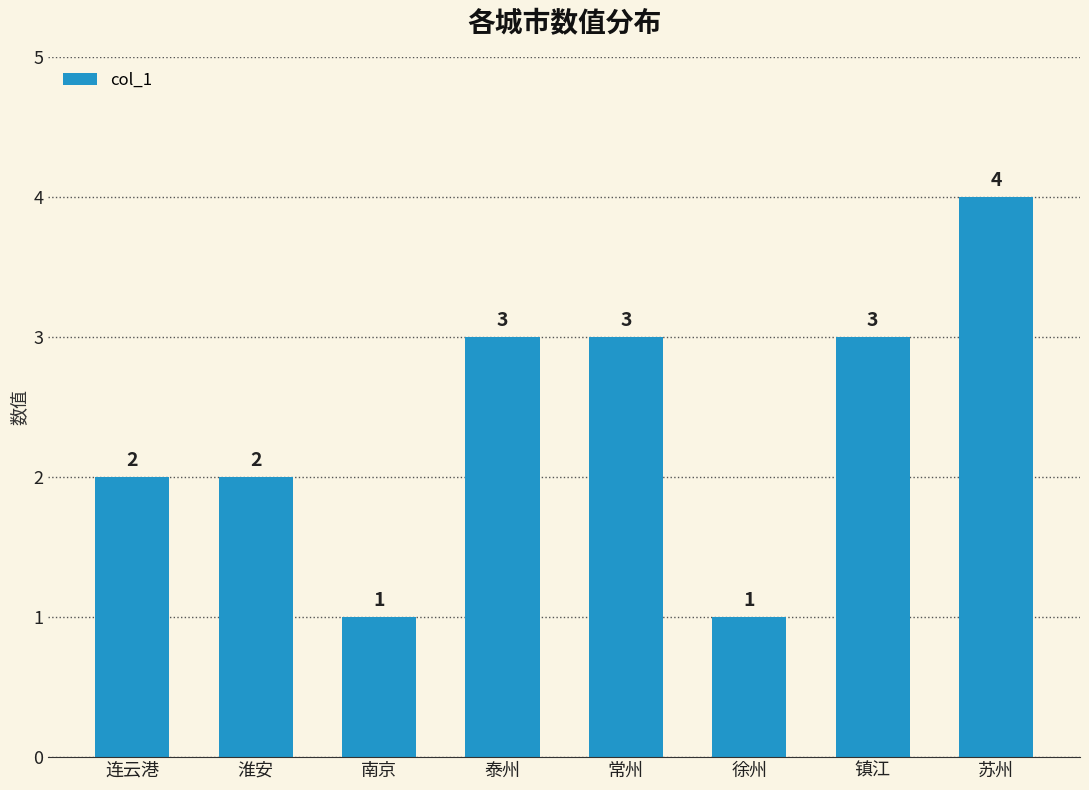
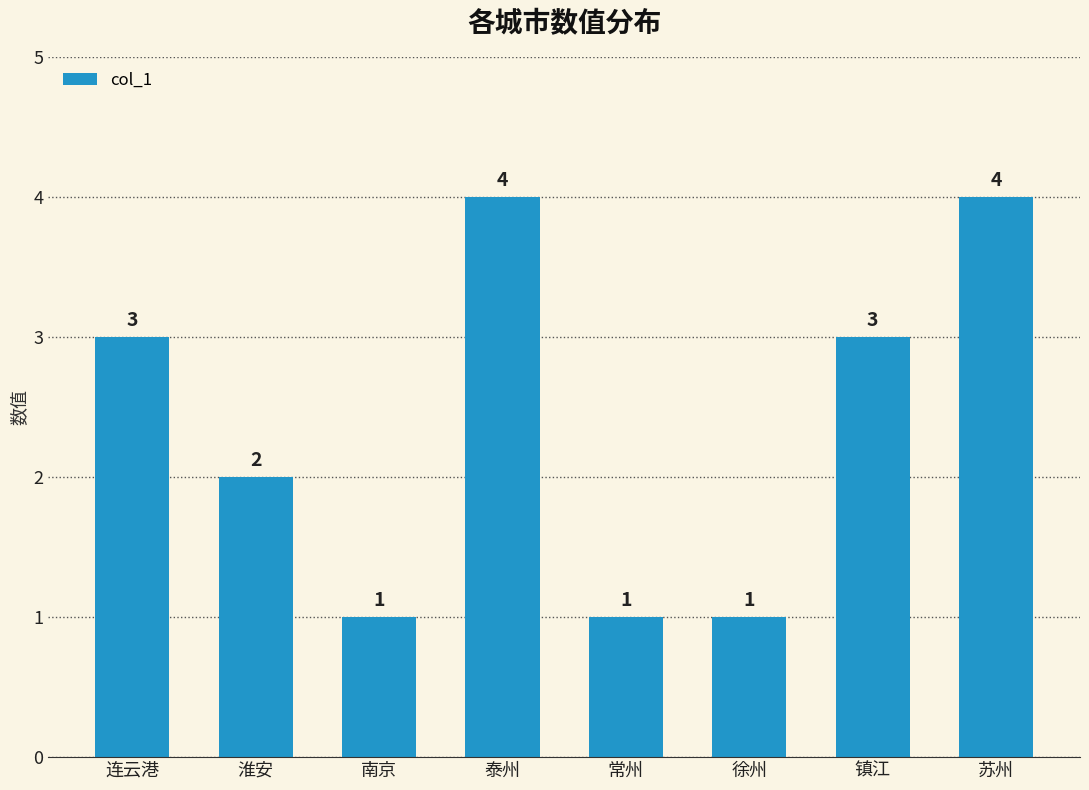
连云港: 2 -> 3
泰州: 3 -> 4
常州: 3 -> 1
